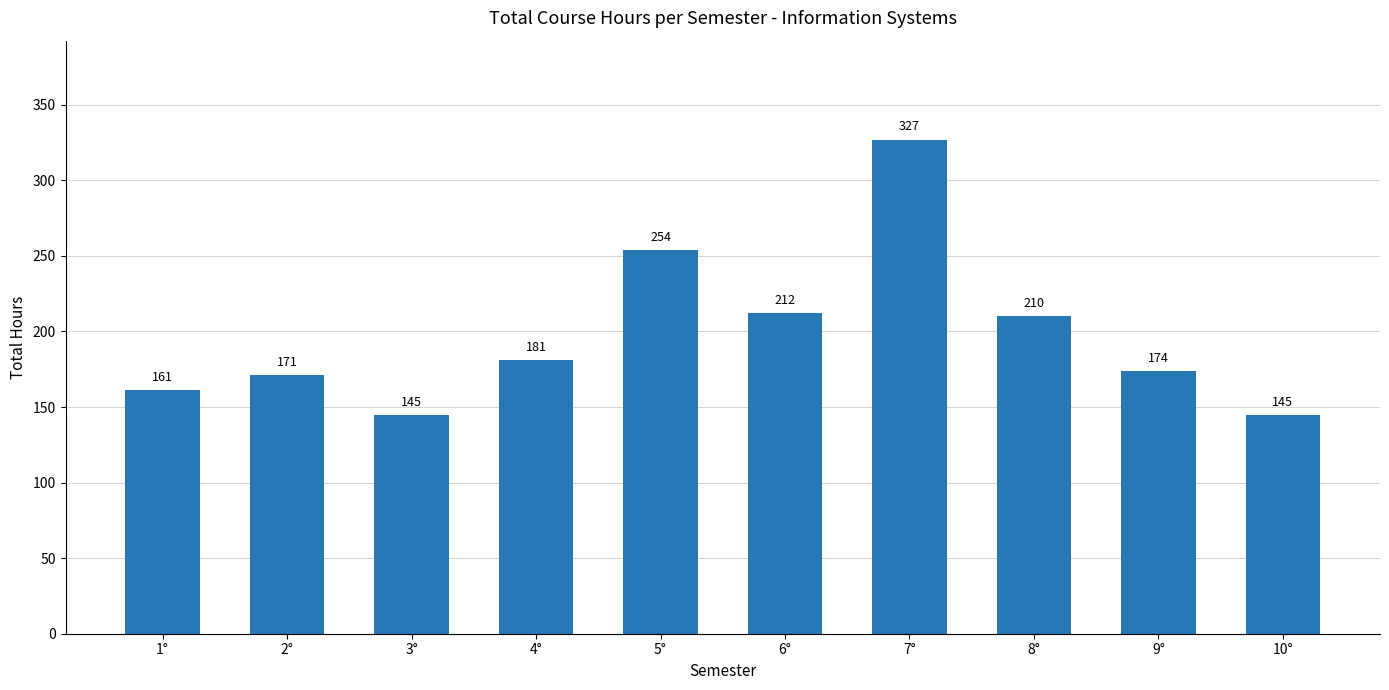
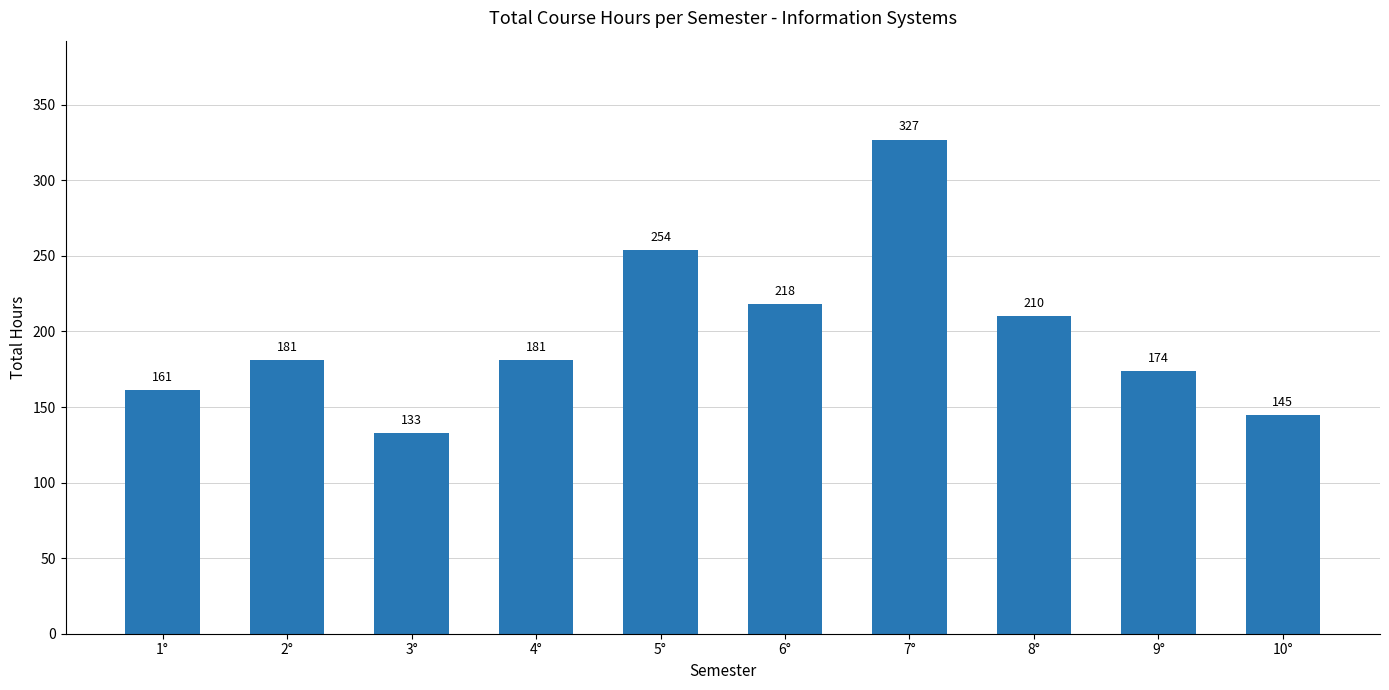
2°: 171 -> 181
3°: 145 -> 133
6°: 212 -> 218
